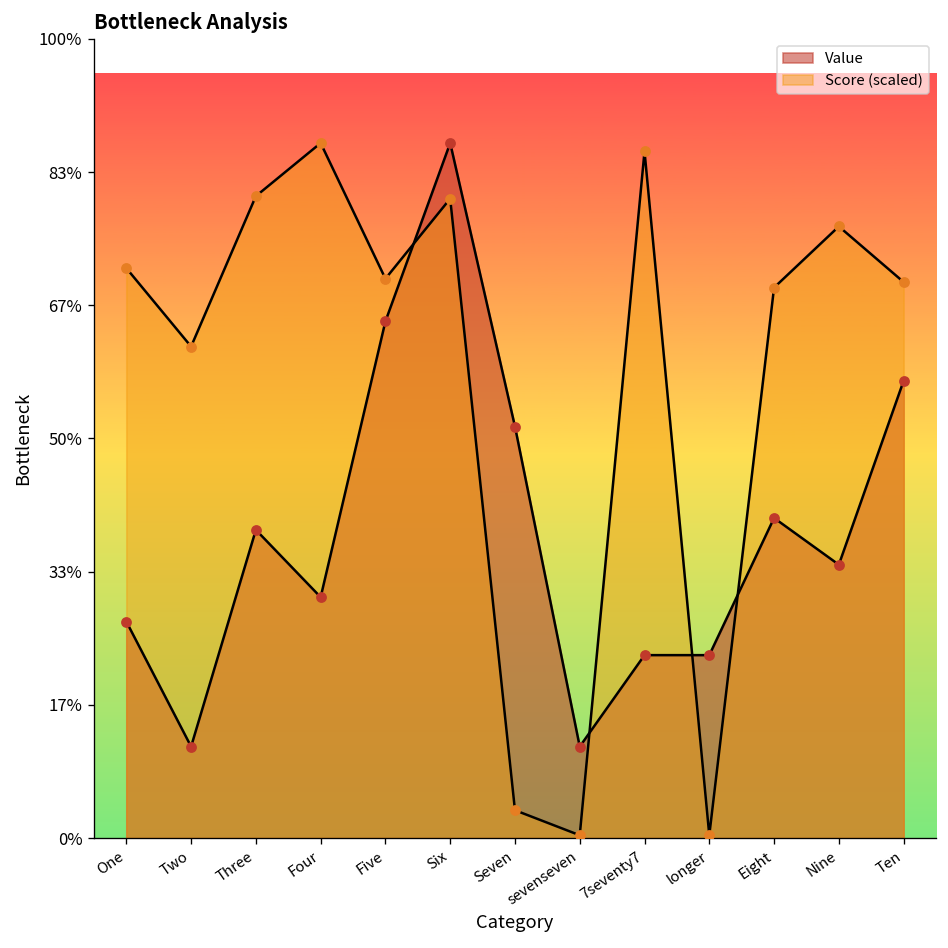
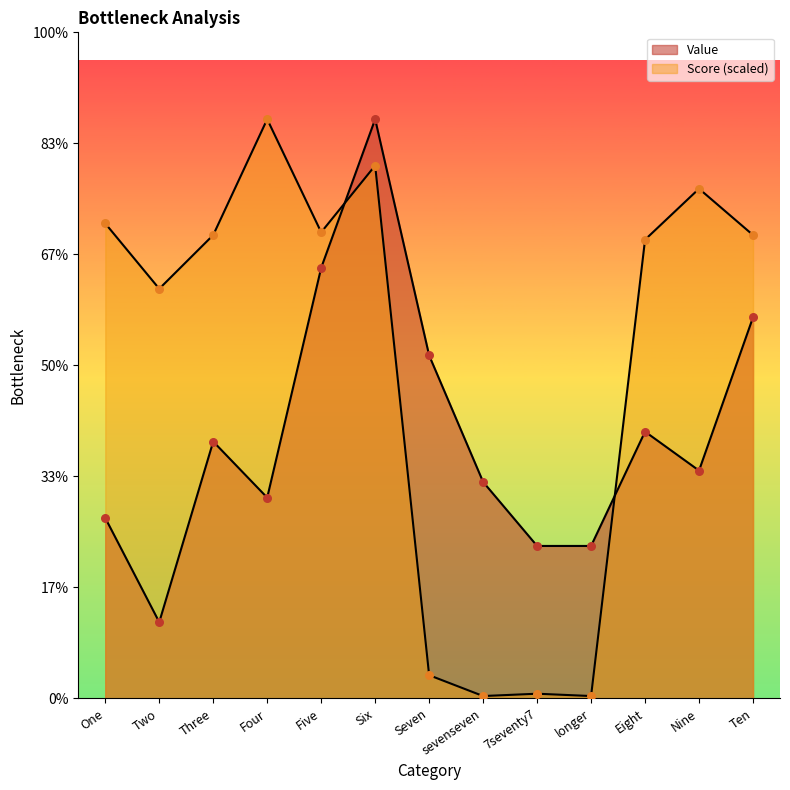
Score (scaled), Three: 80% -> 70%
Value, sevenseven: 11% -> 32%
Score (scaled), 7seventy7: 86% -> 1%
